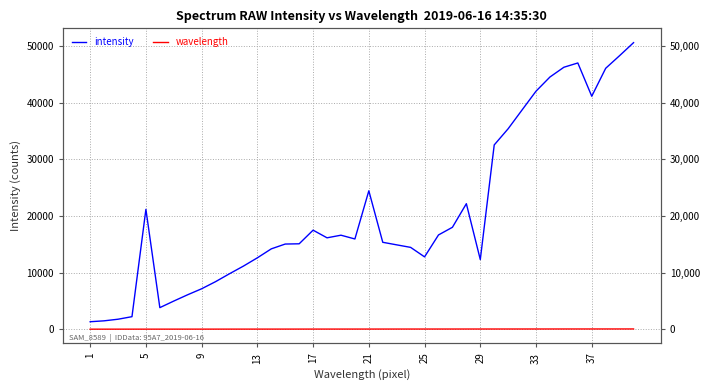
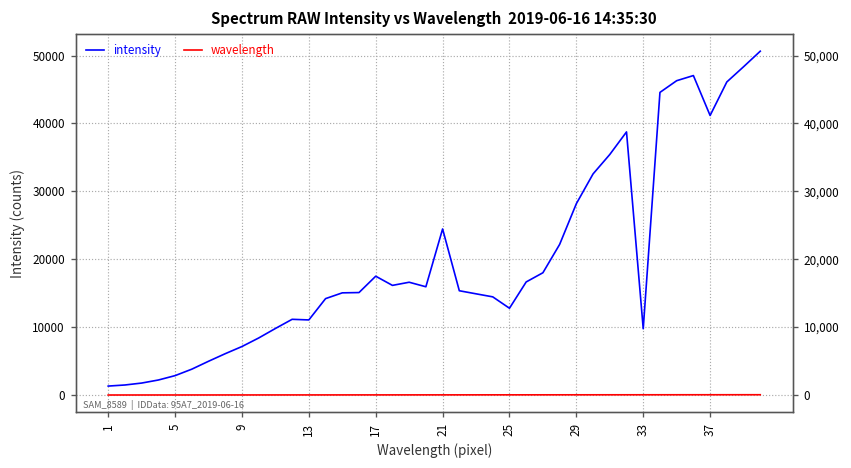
intensity, 5: 21000 -> 3000
intensity, 13: 13000 -> 11000
intensity, 29: 12000 -> 28000
intensity, 33: 42000 -> 10000
